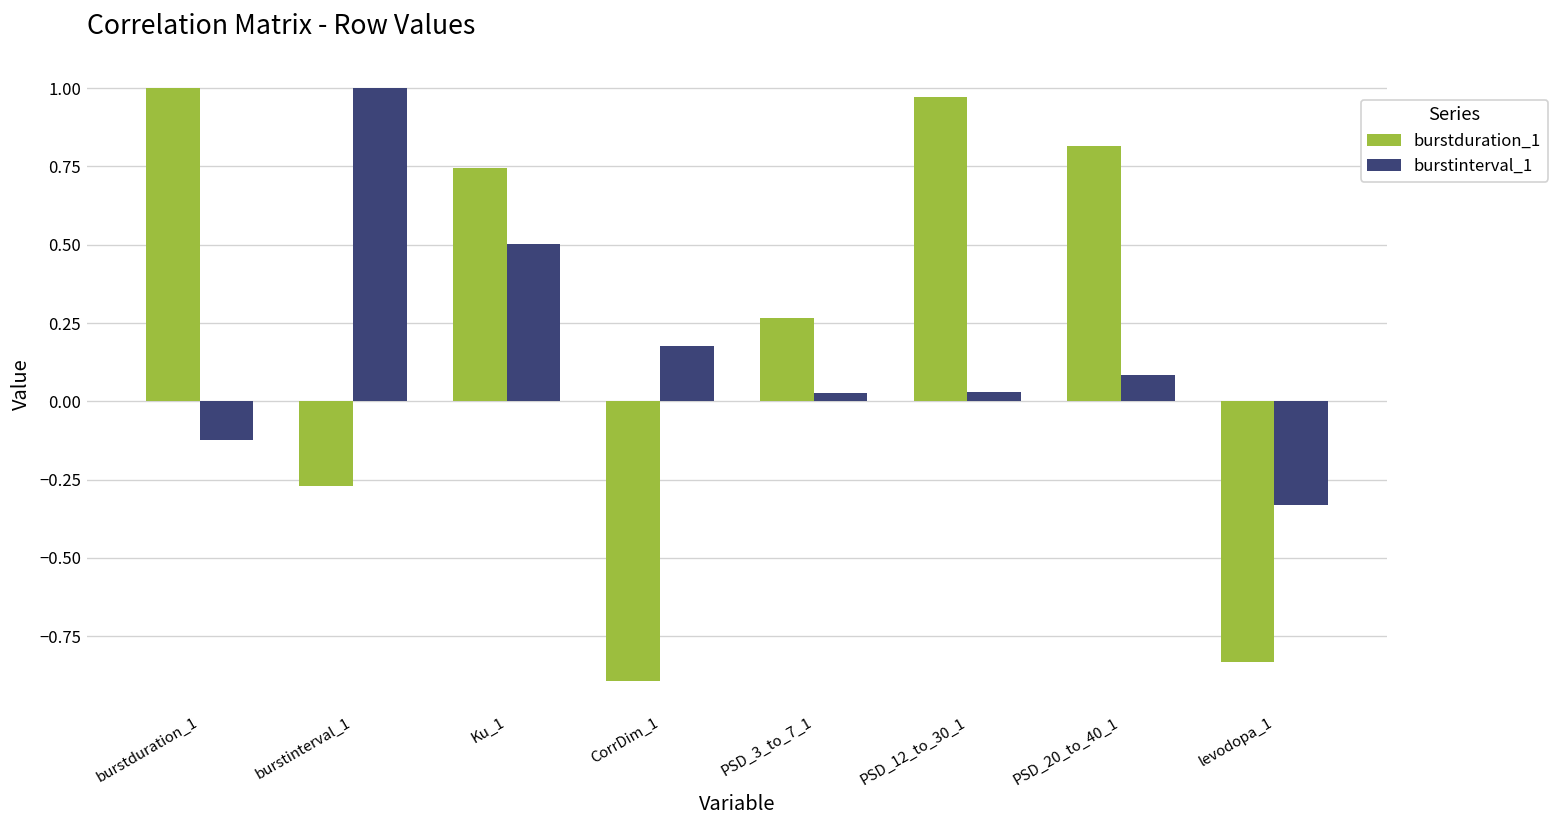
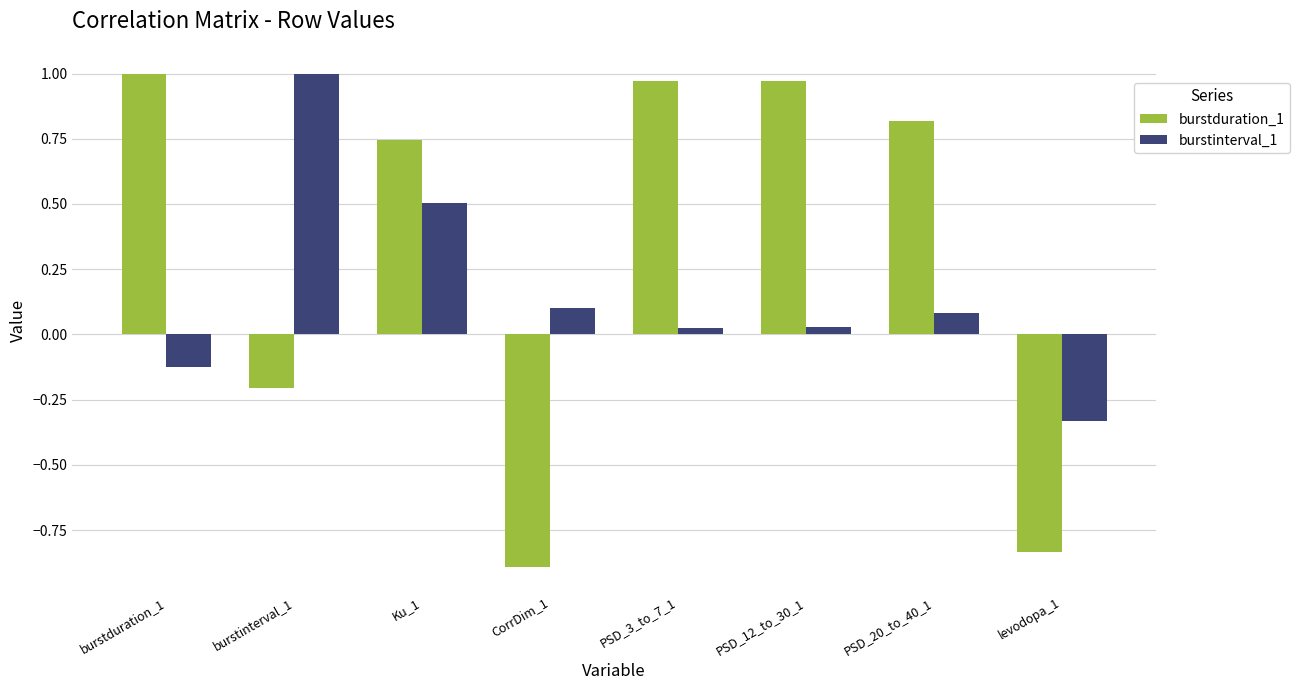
burstduration_1, burstinterval_1: -0.27 -> -0.21
burstinterval_1, CorrDim_1: 0.18 -> 0.10
burstduration_1, PSD_3_to_7_1: 0.26 -> 0.97
